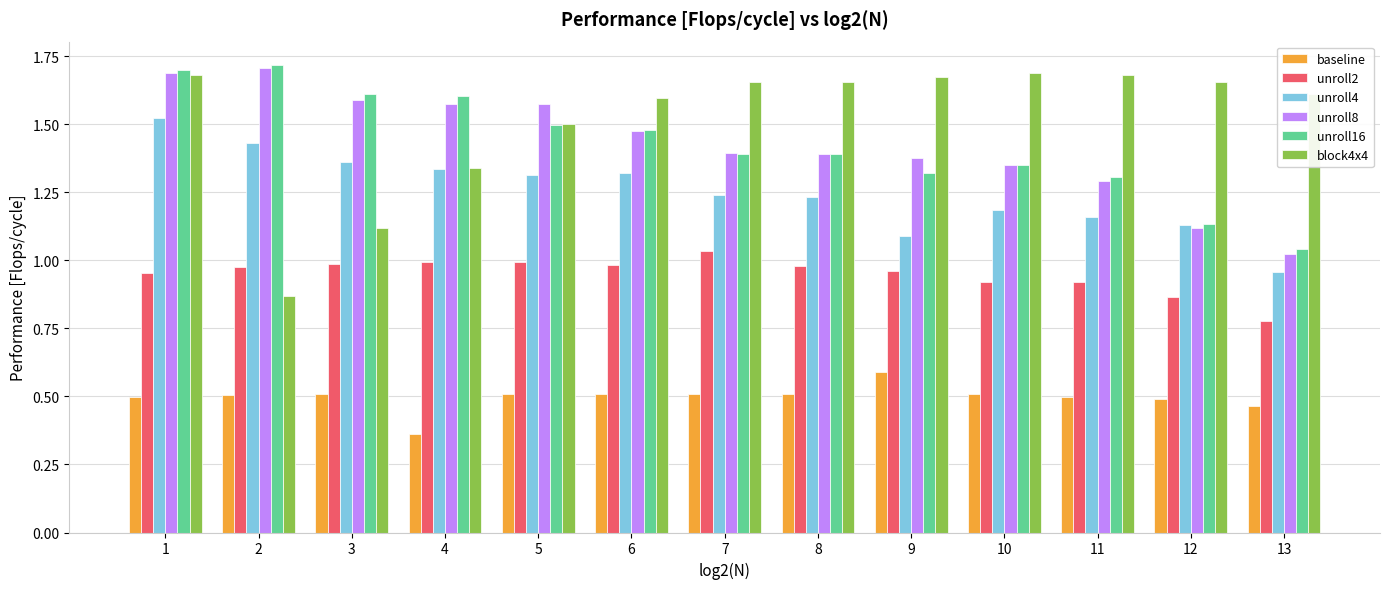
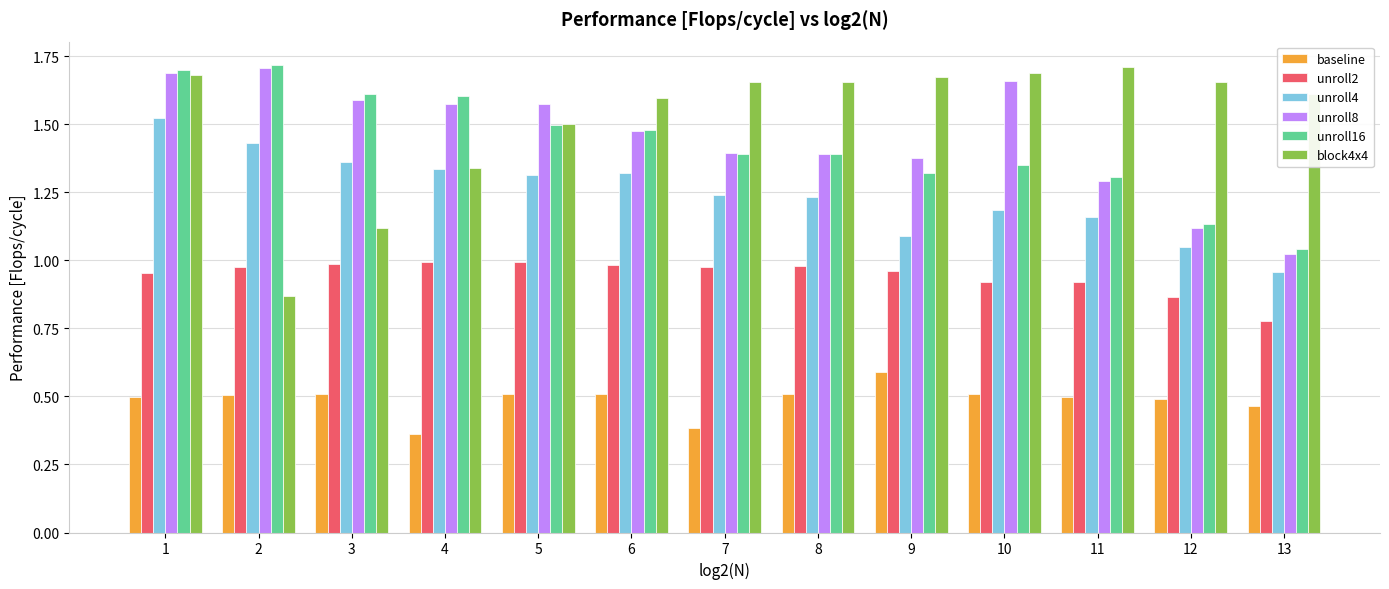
baseline, 7: 0.51 -> 0.38
unroll2, 7: 1.03 -> 0.97
unroll8, 10: 1.35 -> 1.66
block4x4, 11: 1.68 -> 1.71
unroll4, 12: 1.13 -> 1.05
